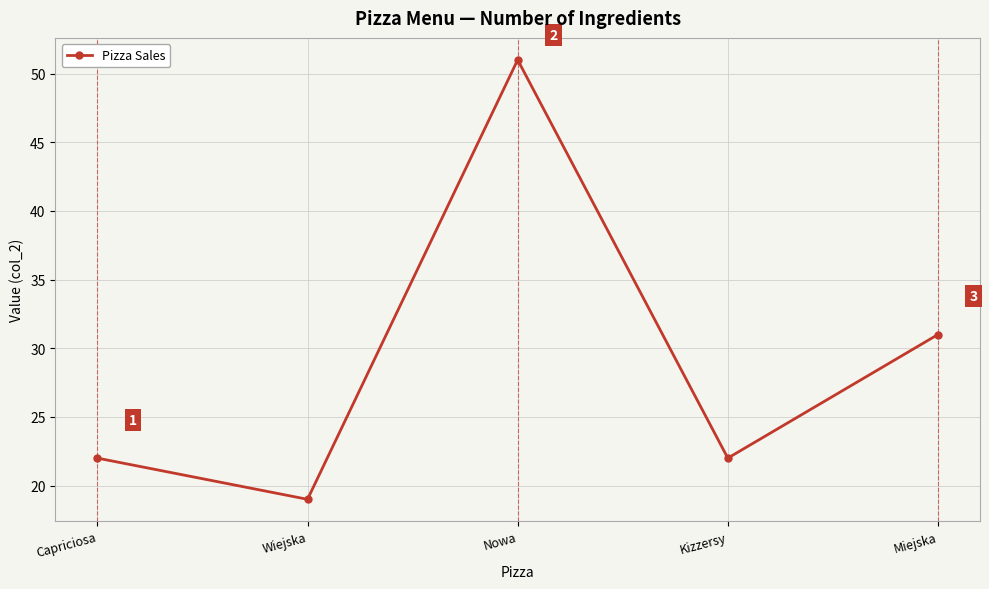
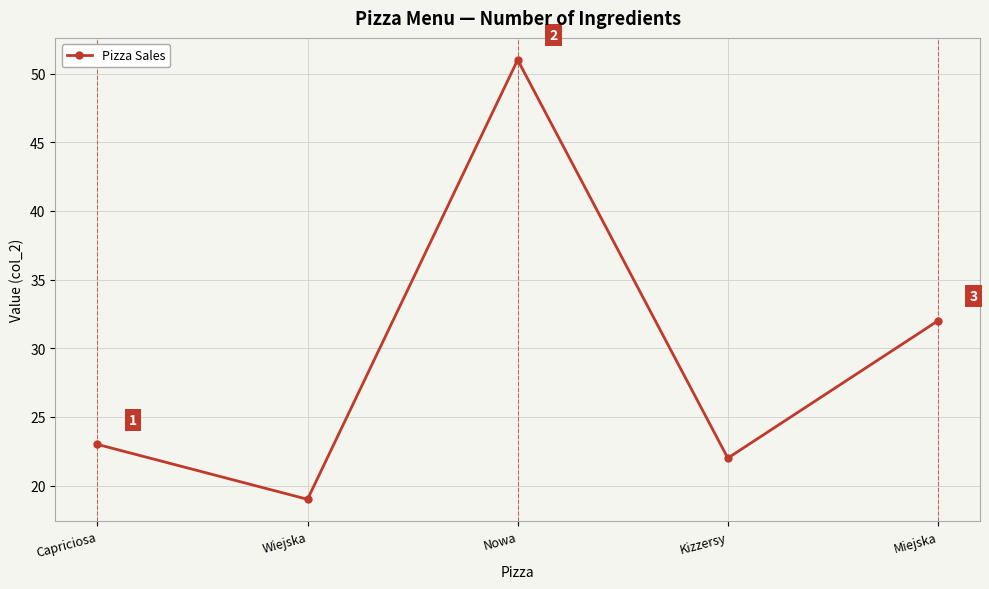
Capriciosa: 22 -> 23
Miejska: 31 -> 32
